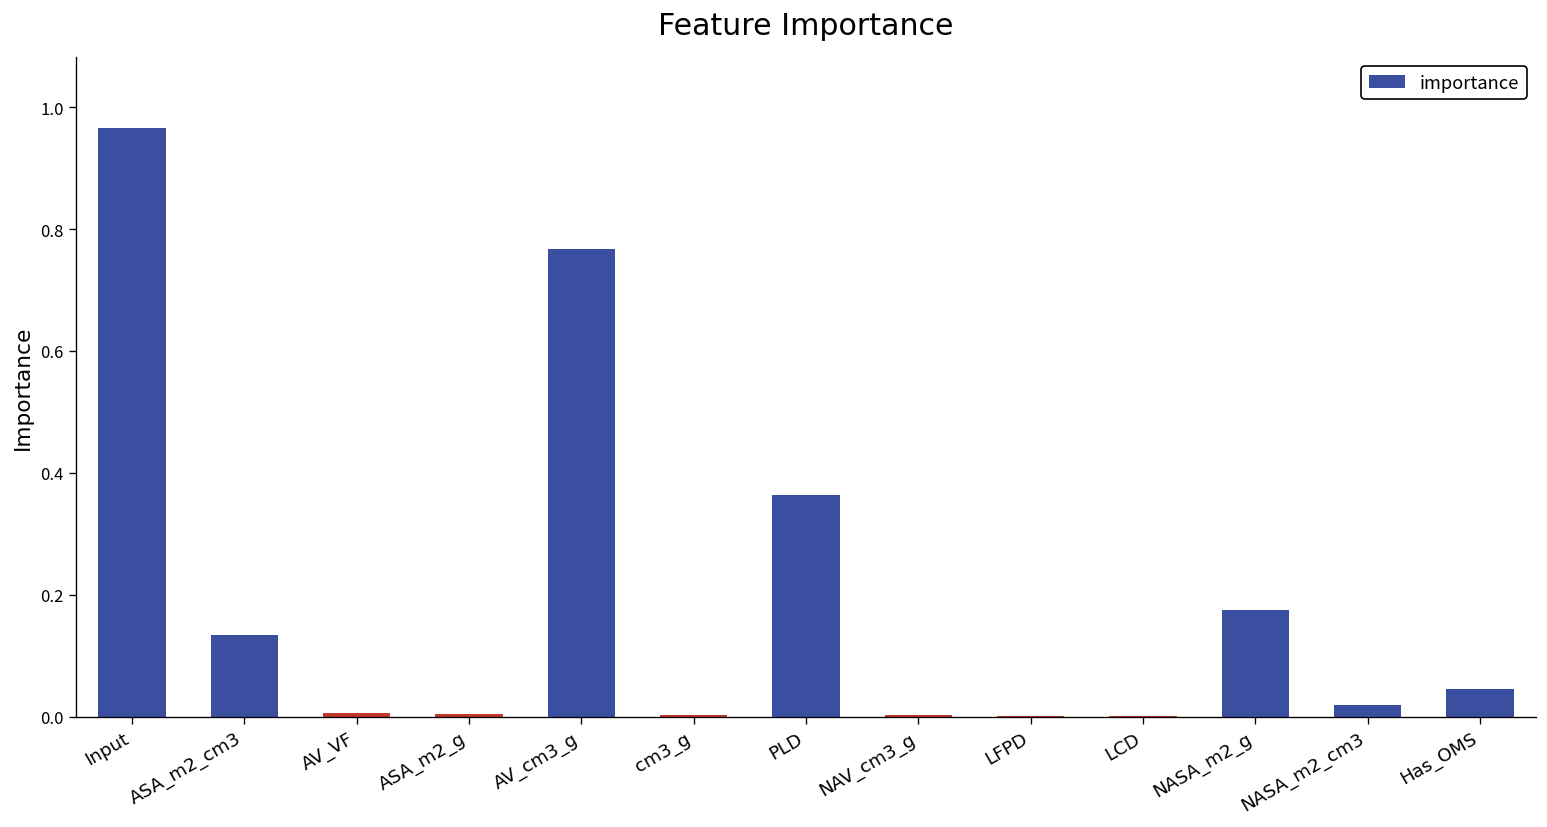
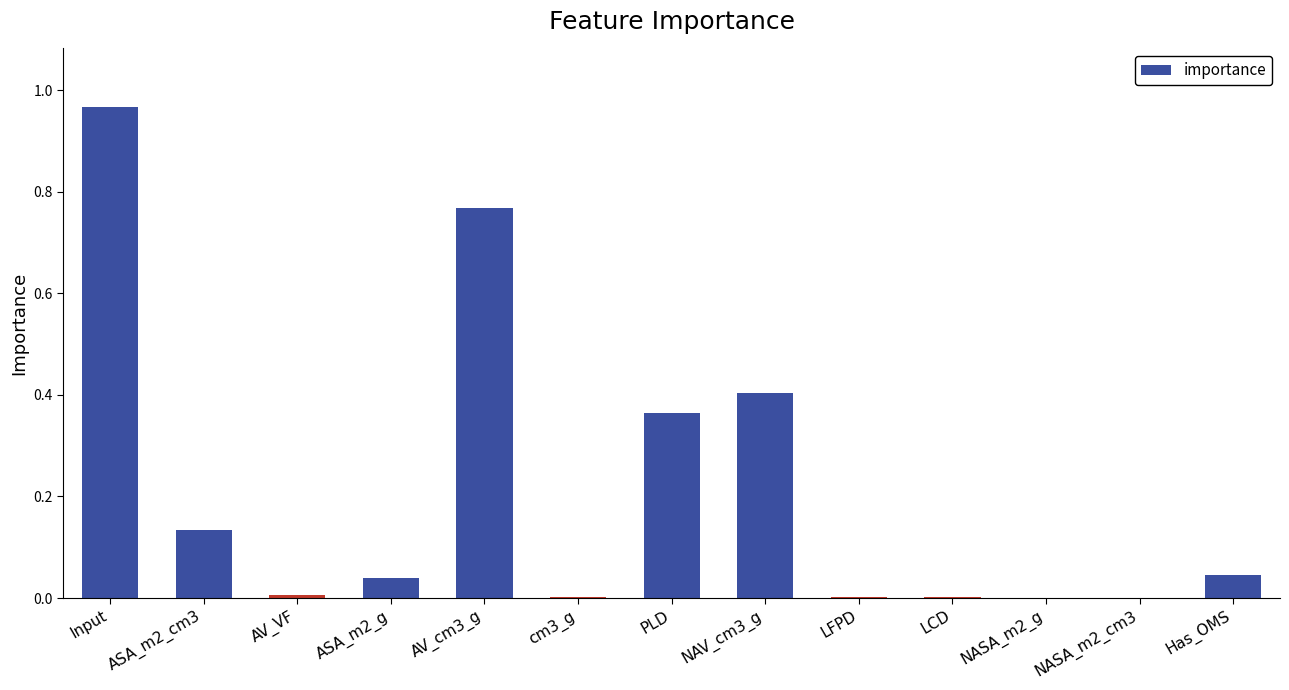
ASA_m2_g: 0.00 -> 0.04
NAV_cm3_g: 0.00 -> 0.40
NASA_m2_g: 0.17 -> 0.00
NASA_m2_cm3: 0.02 -> 0.00
